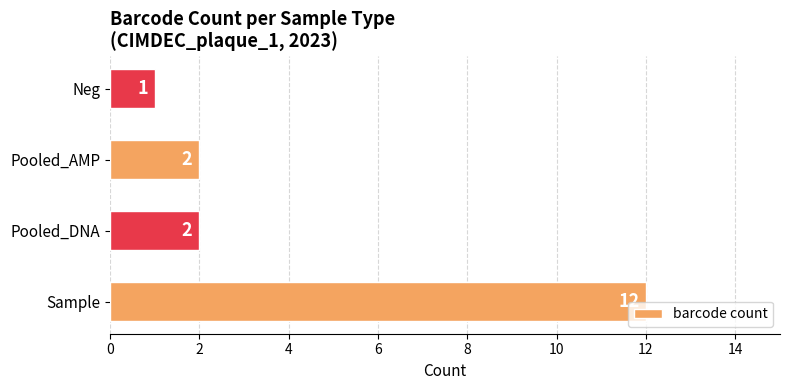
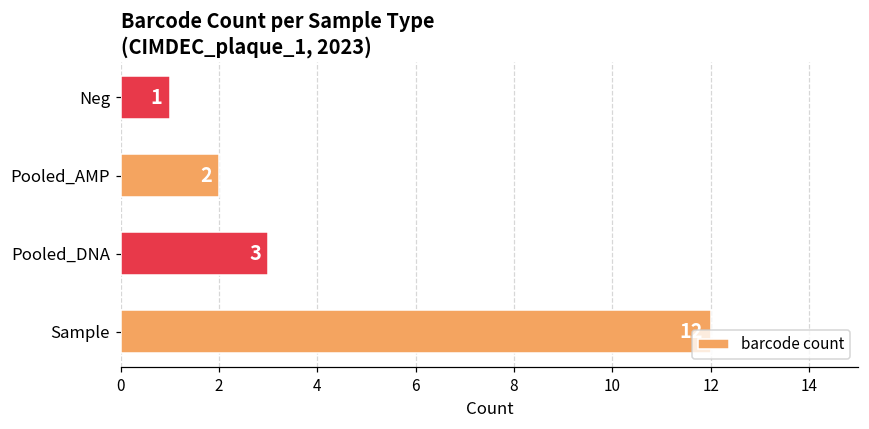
Pooled_DNA: 2 -> 3
